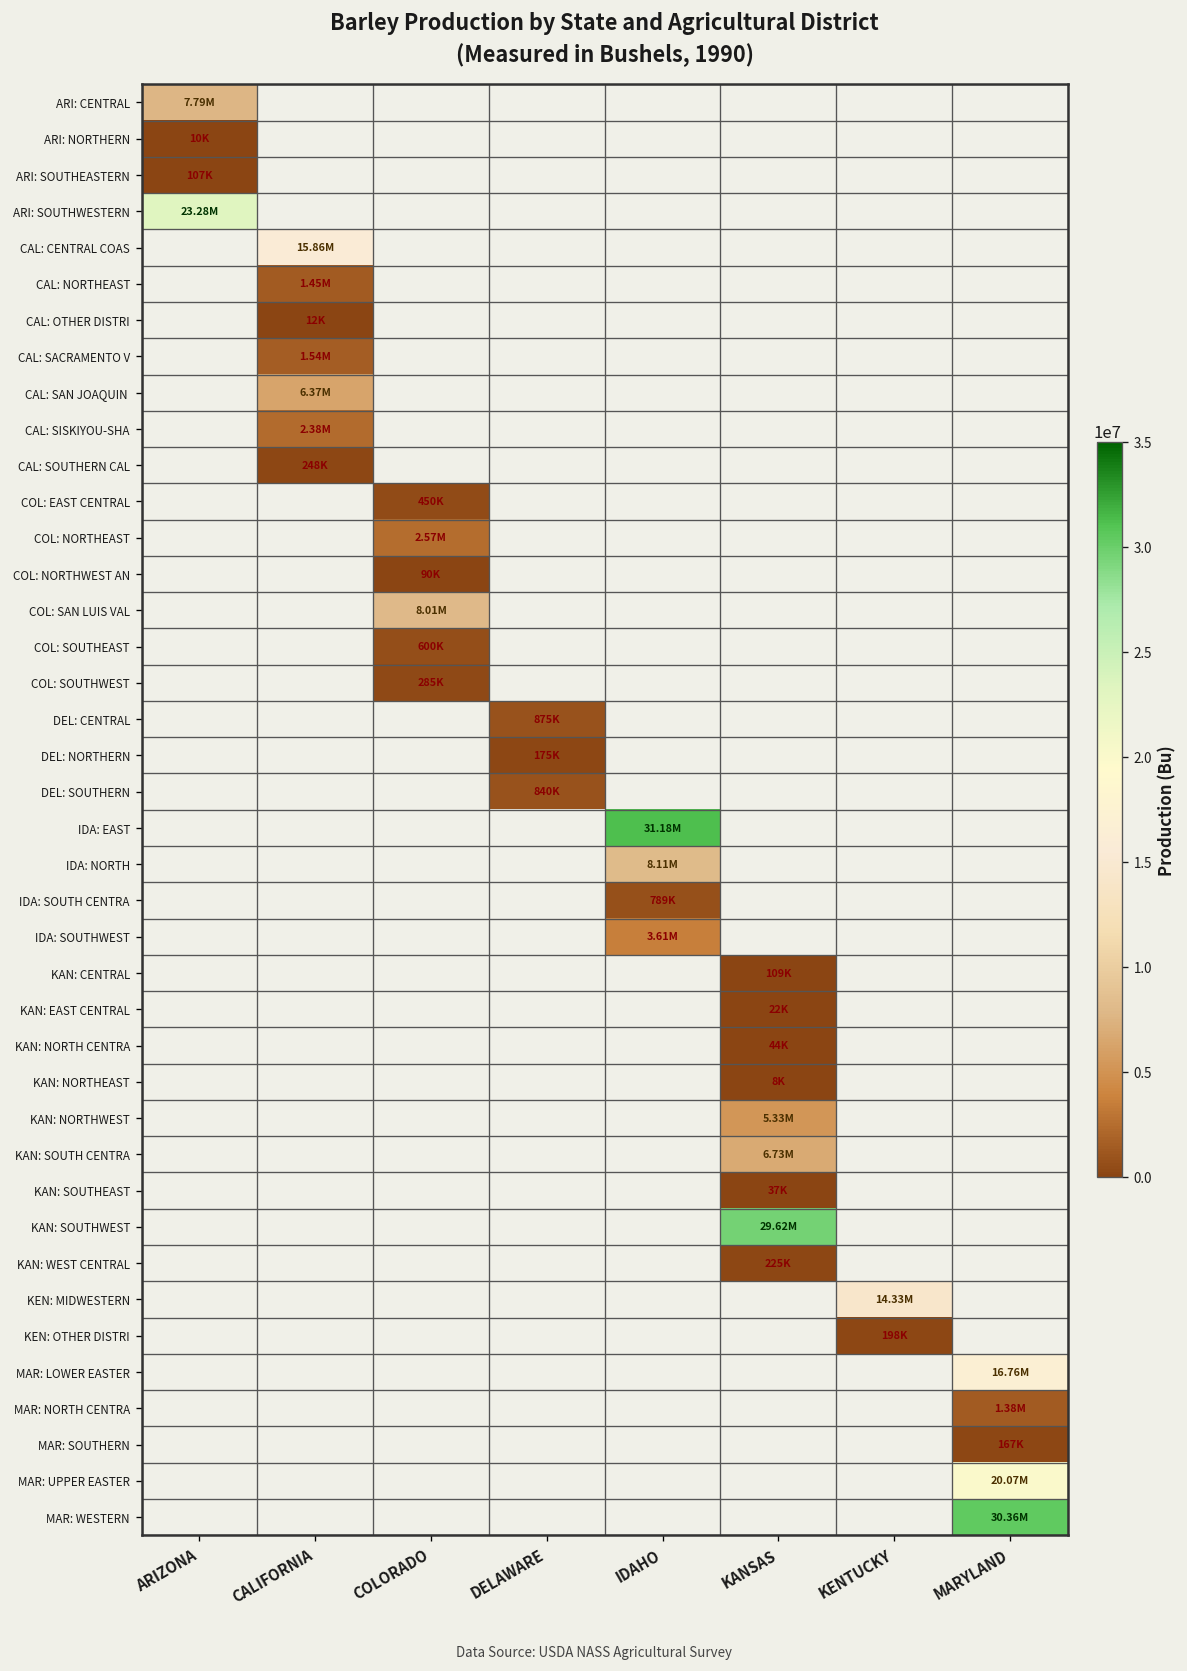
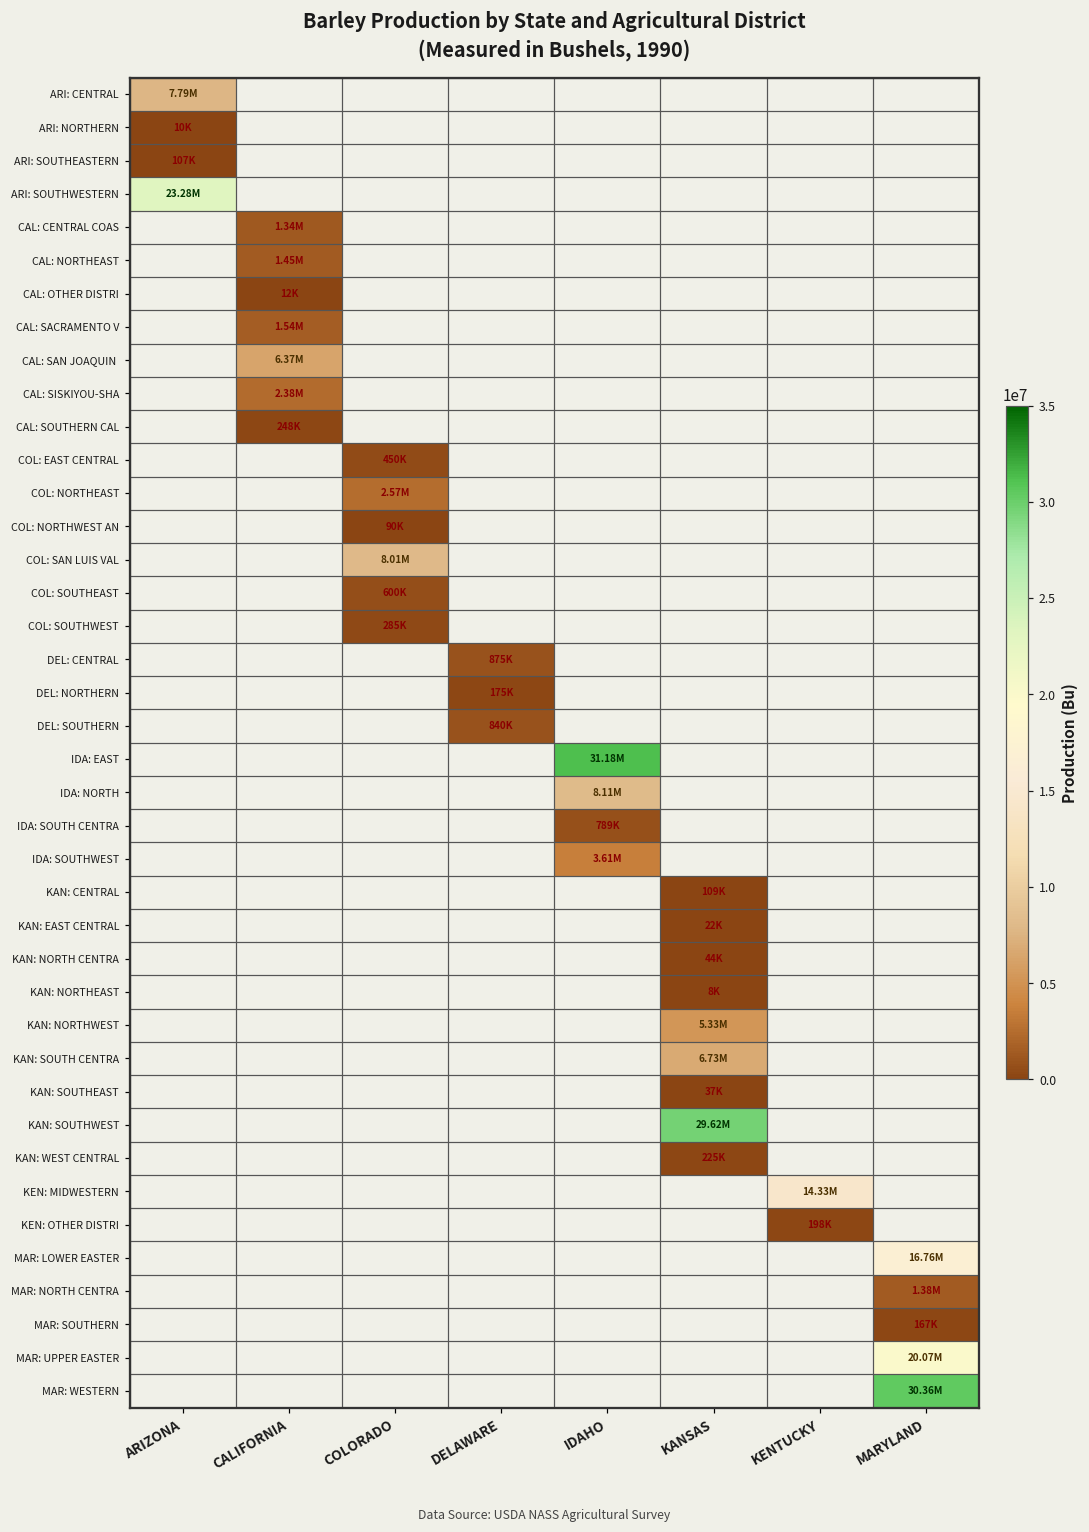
CAL: CENTRAL COAS, CALIFORNIA: 15.86M -> 1.34M
